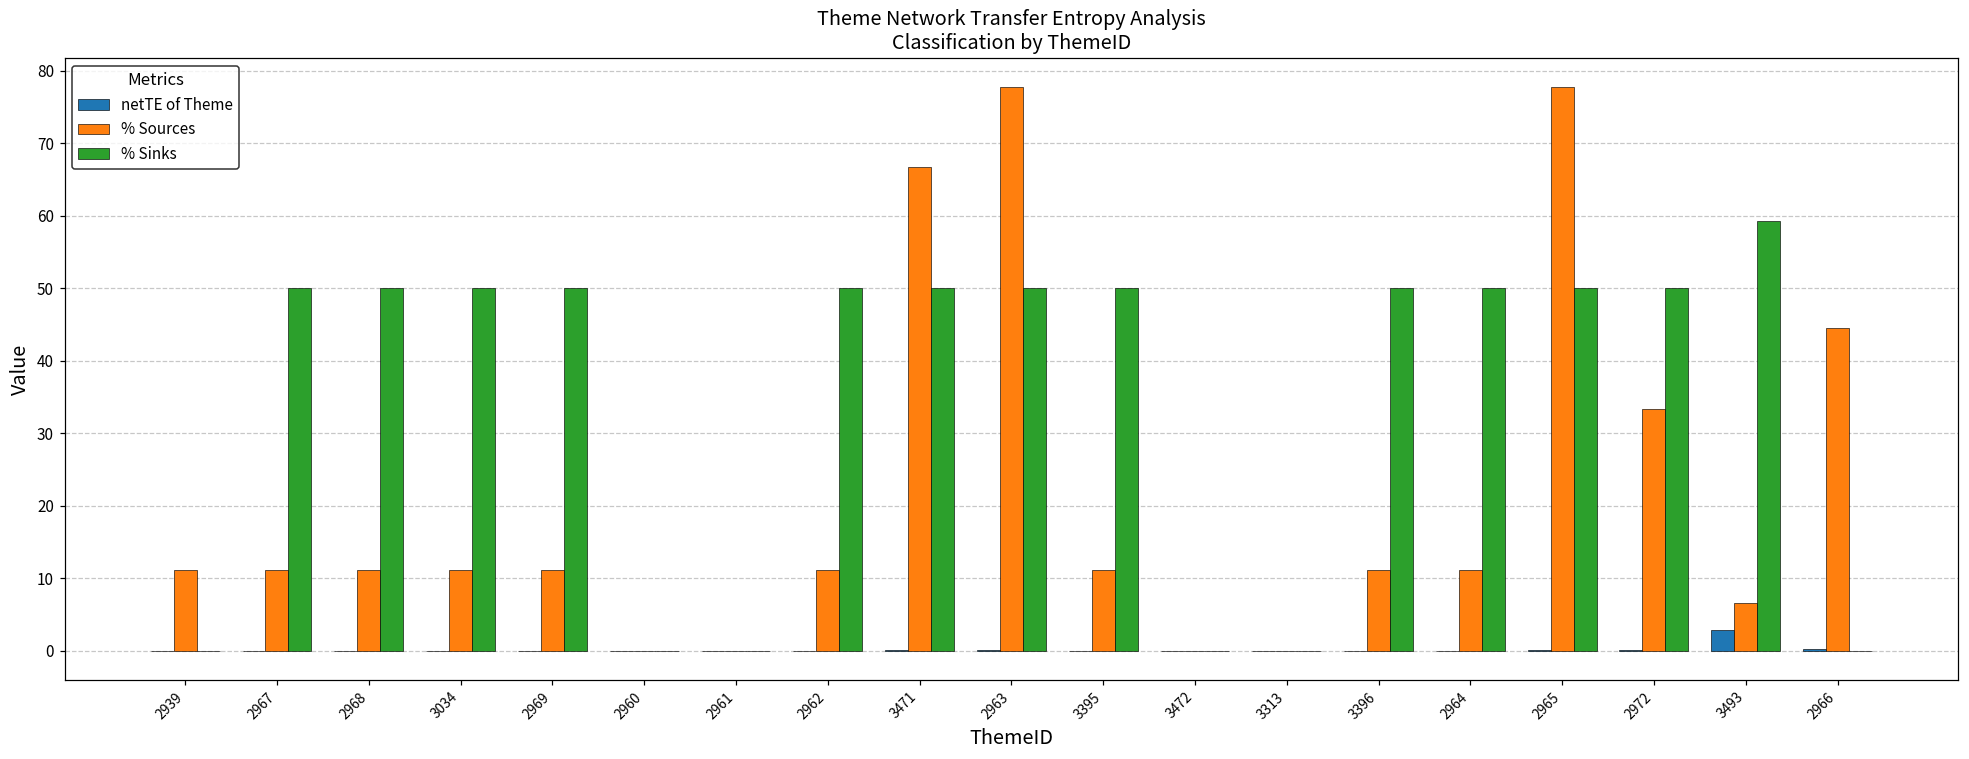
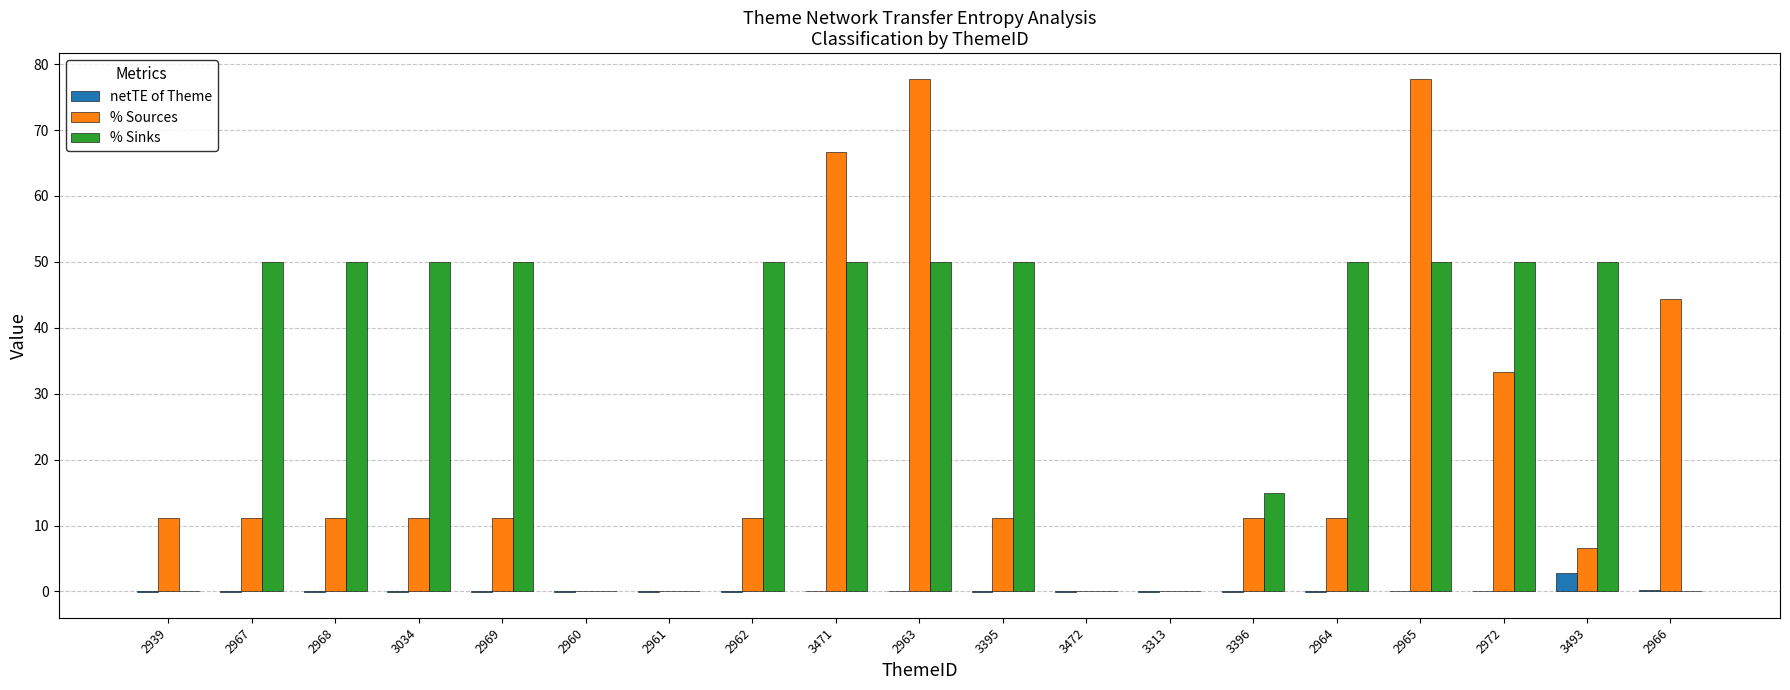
% Sinks, 3396: 50 -> 15
% Sinks, 3493: 59 -> 50
